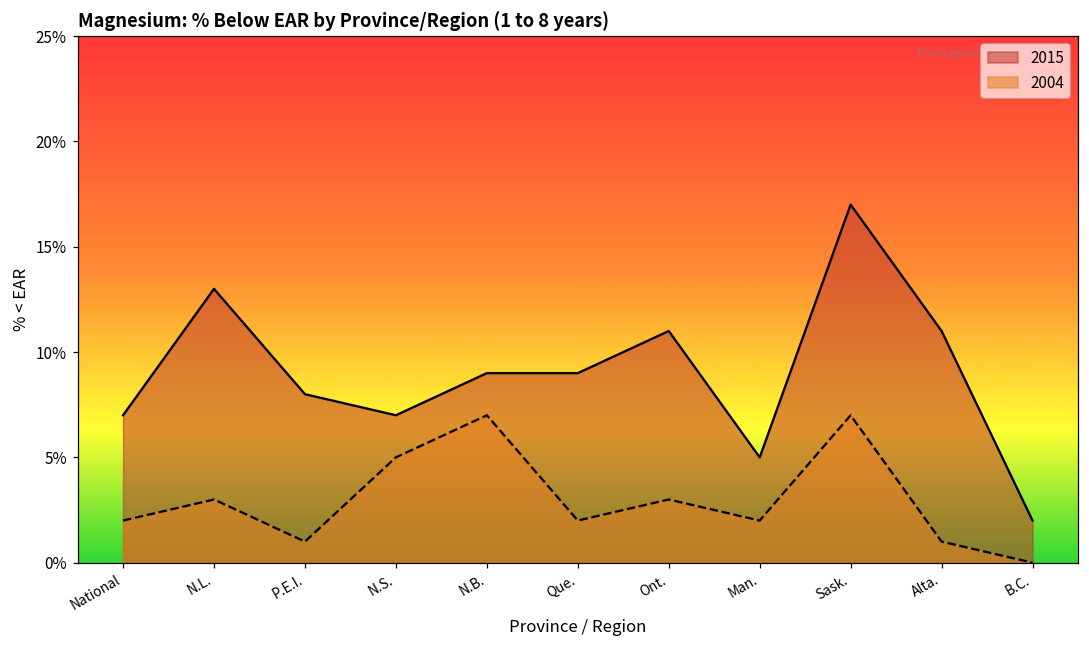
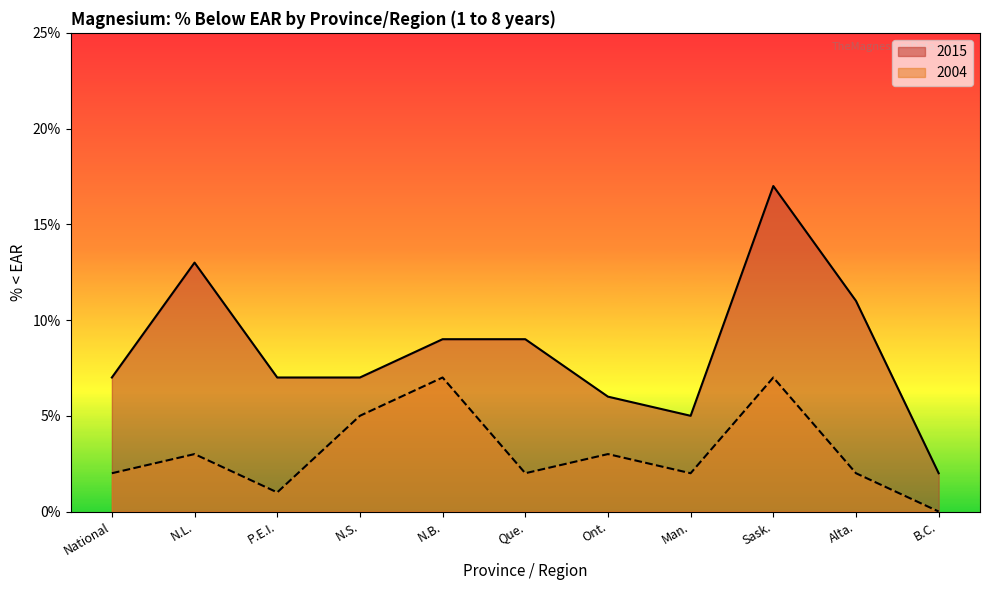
2015, P.E.I.: 8.0% -> 7.0%
2015, Ont.: 11.0% -> 6.0%
2004, Alta.: 1.0% -> 2.0%
